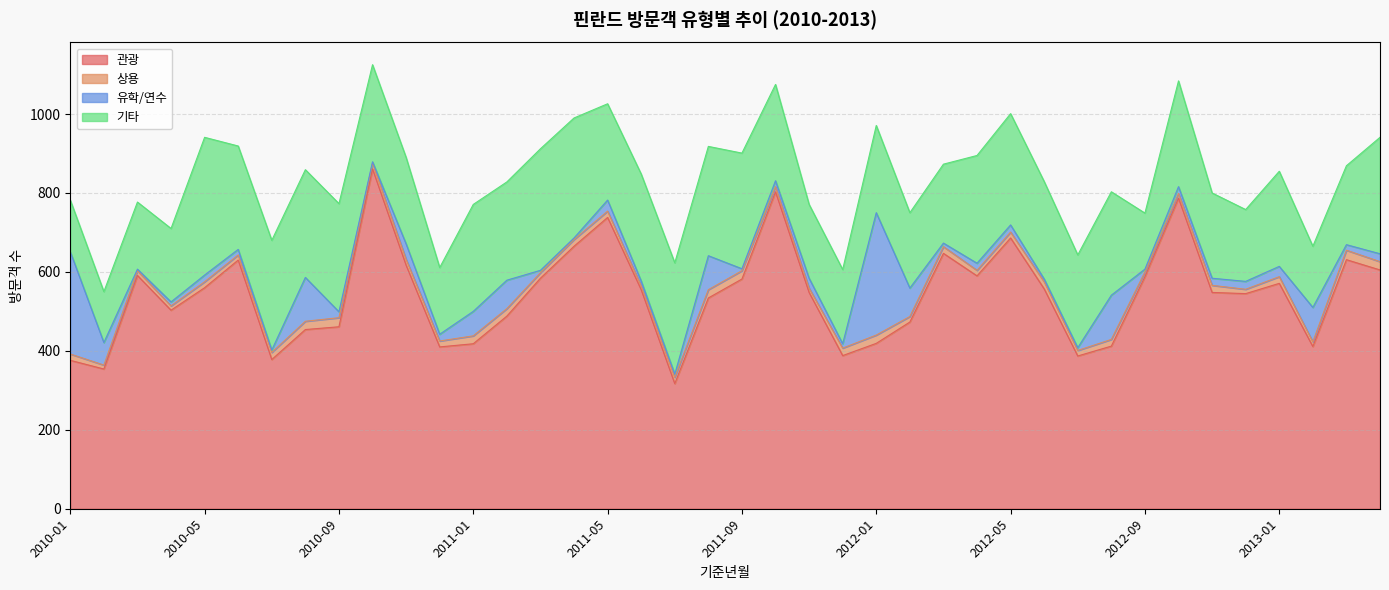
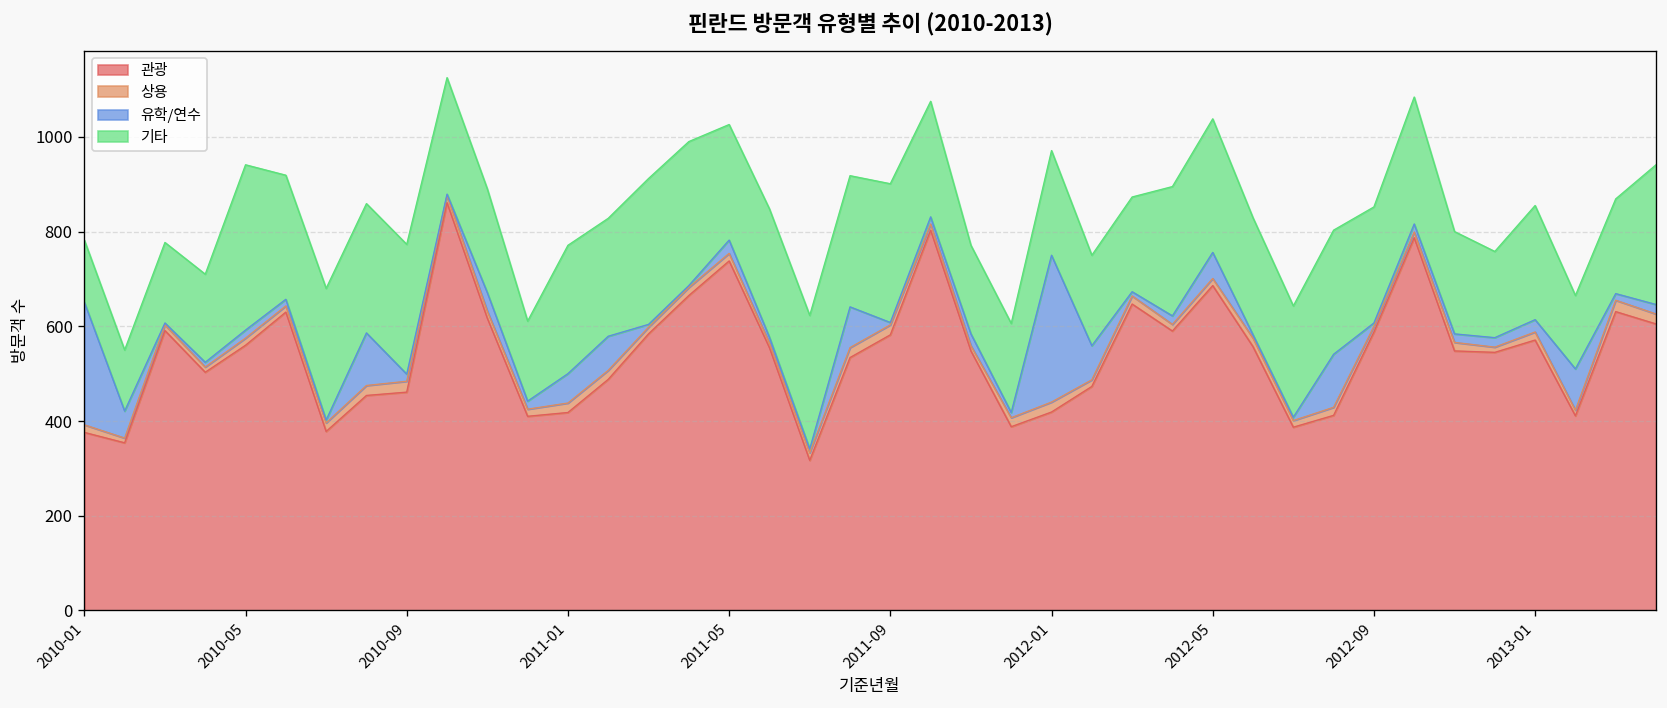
유학/연수, 2012-05: 20 -> 60
기타, 2012-09: 140 -> 250
